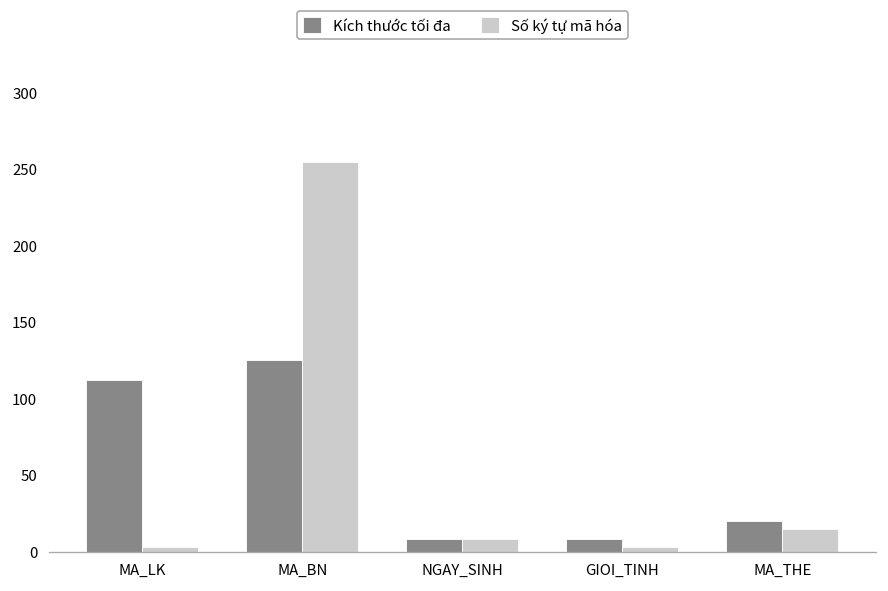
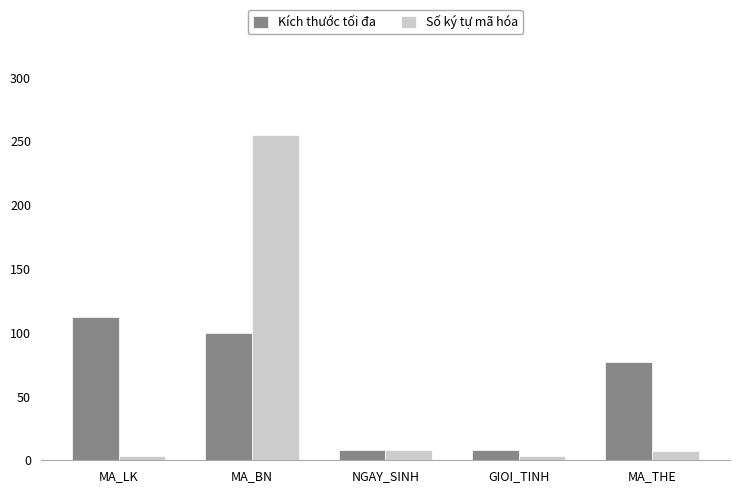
Kích thước tối đa, MA_BN: 125 -> 100
Kích thước tối đa, MA_THE: 20 -> 77
Số ký tự mã hóa, MA_THE: 15 -> 7
